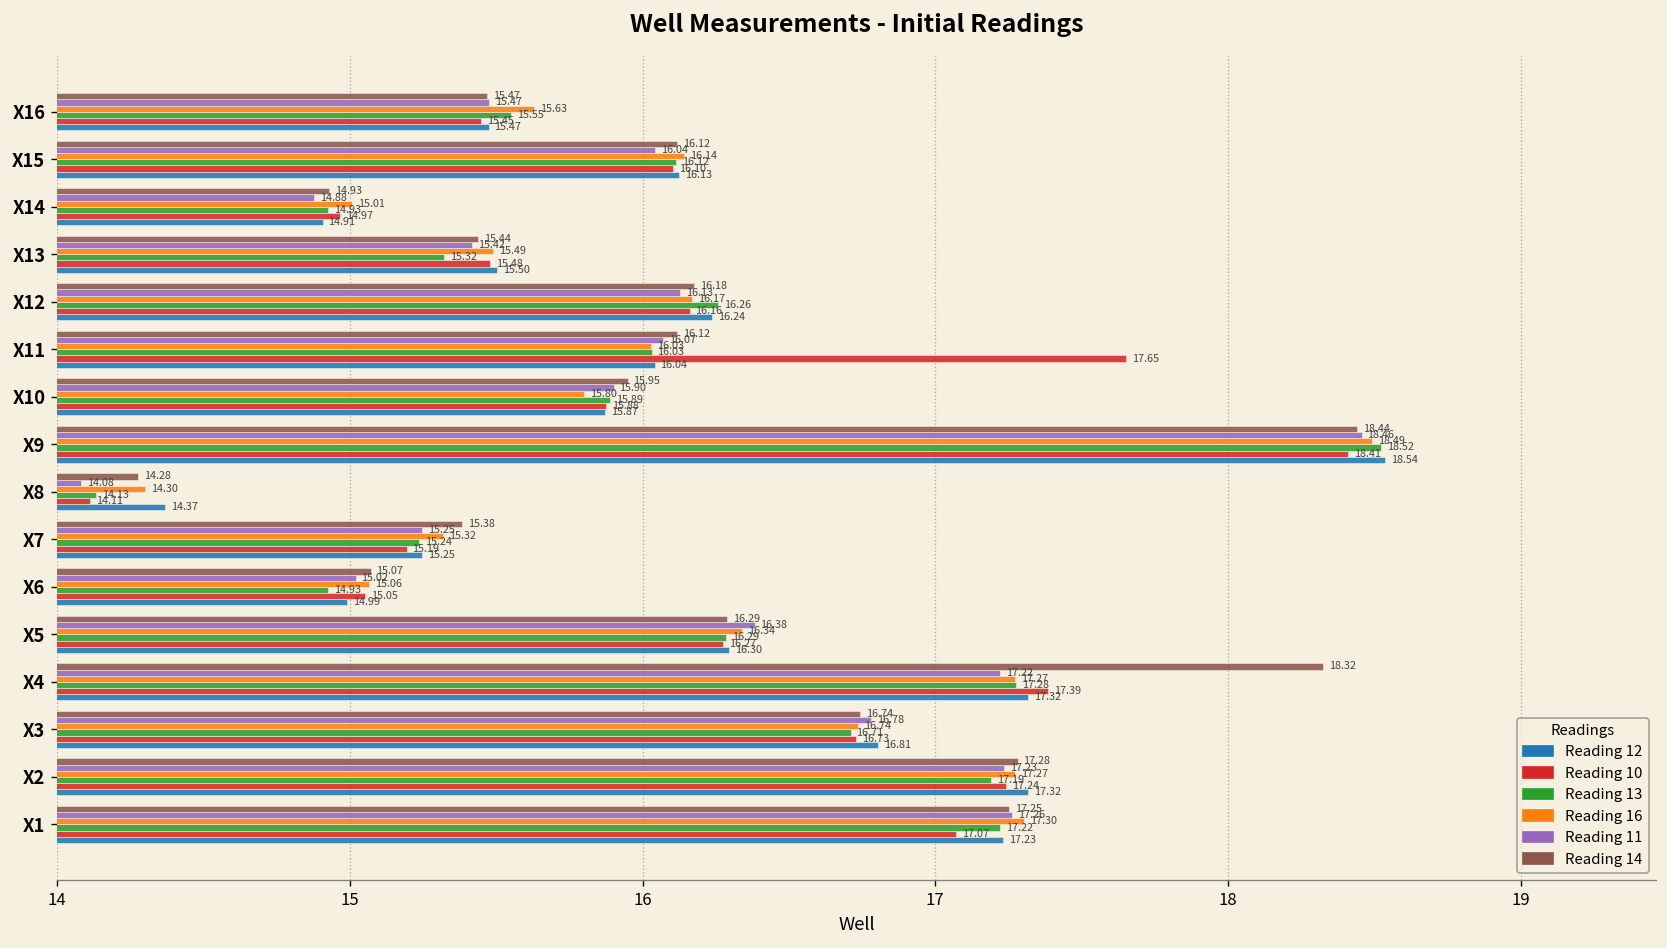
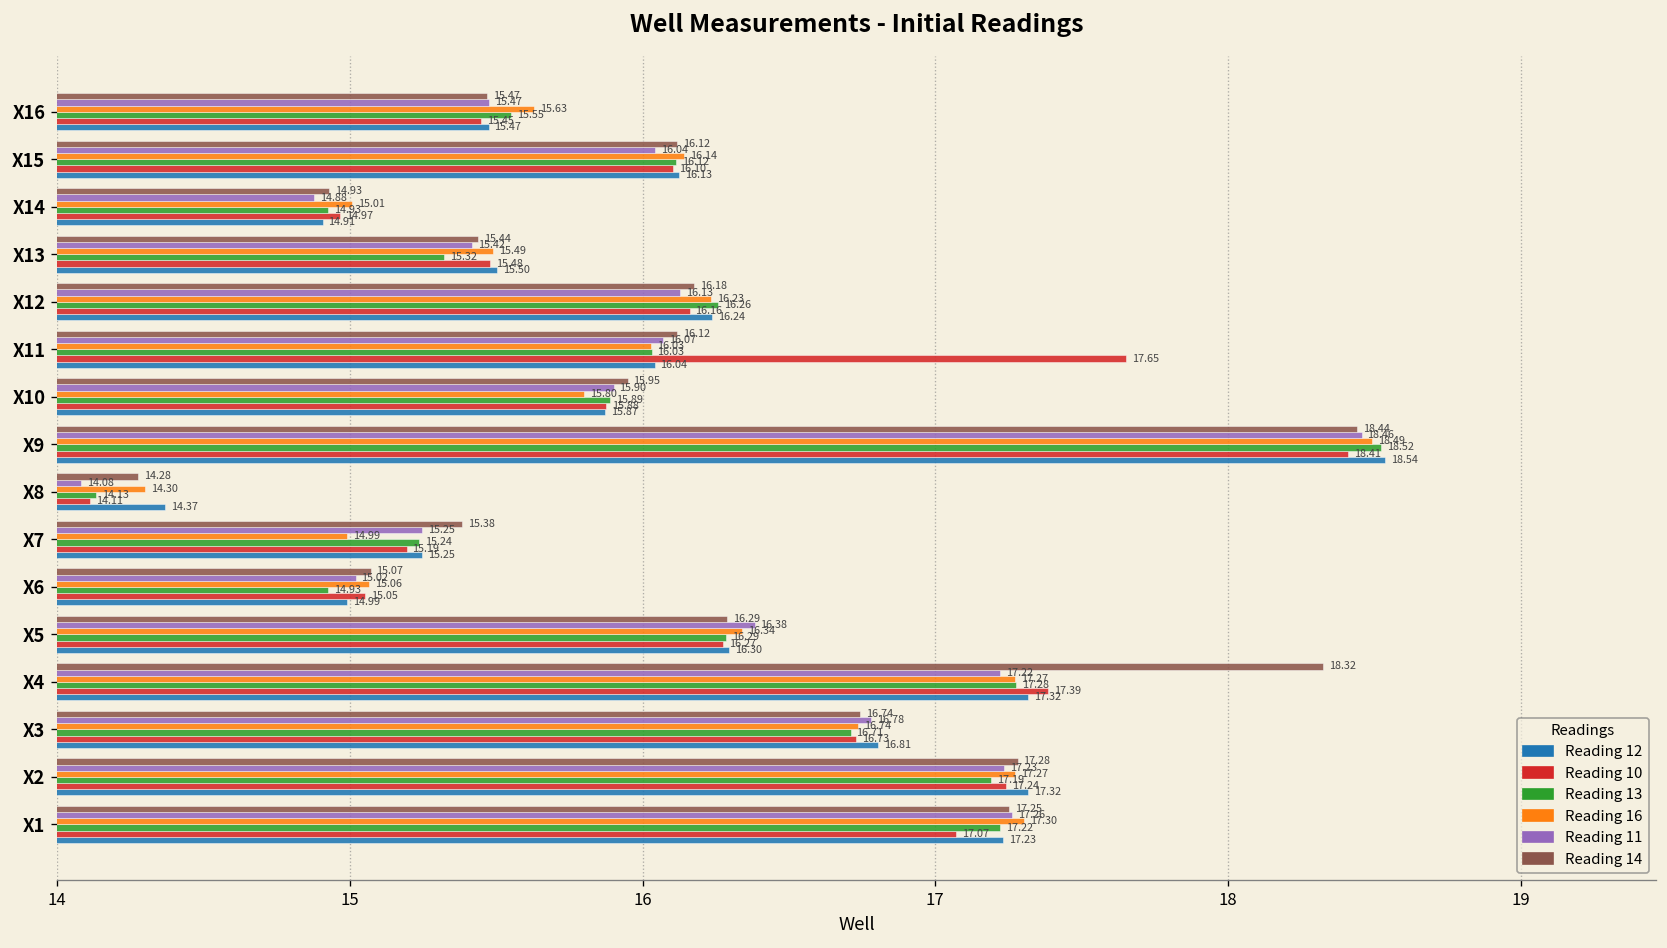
Reading 16, X12: 16.17 -> 16.23
Reading 16, X7: 15.32 -> 14.99
